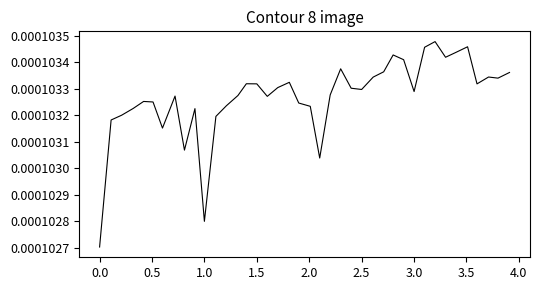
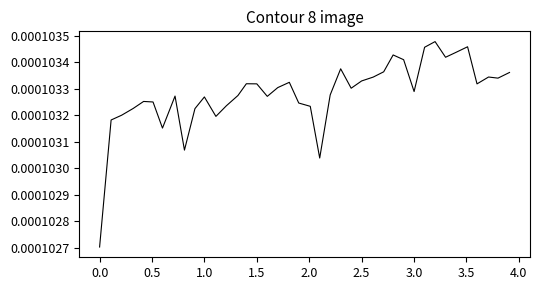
1.0: 0.00010280 -> 0.00010327
2.5: 0.00010330 -> 0.00010333
